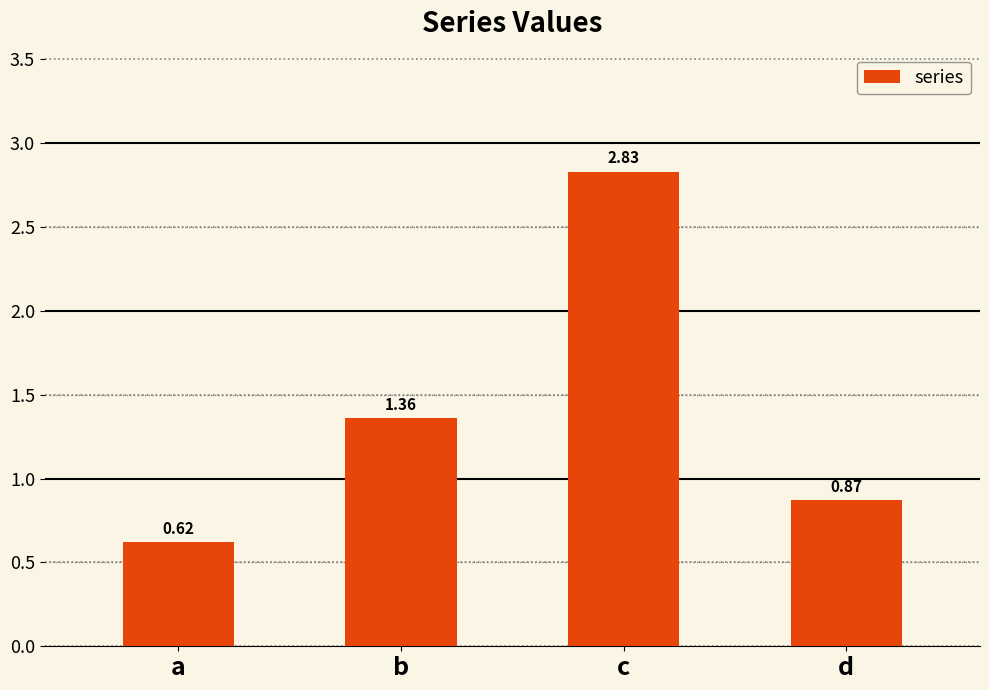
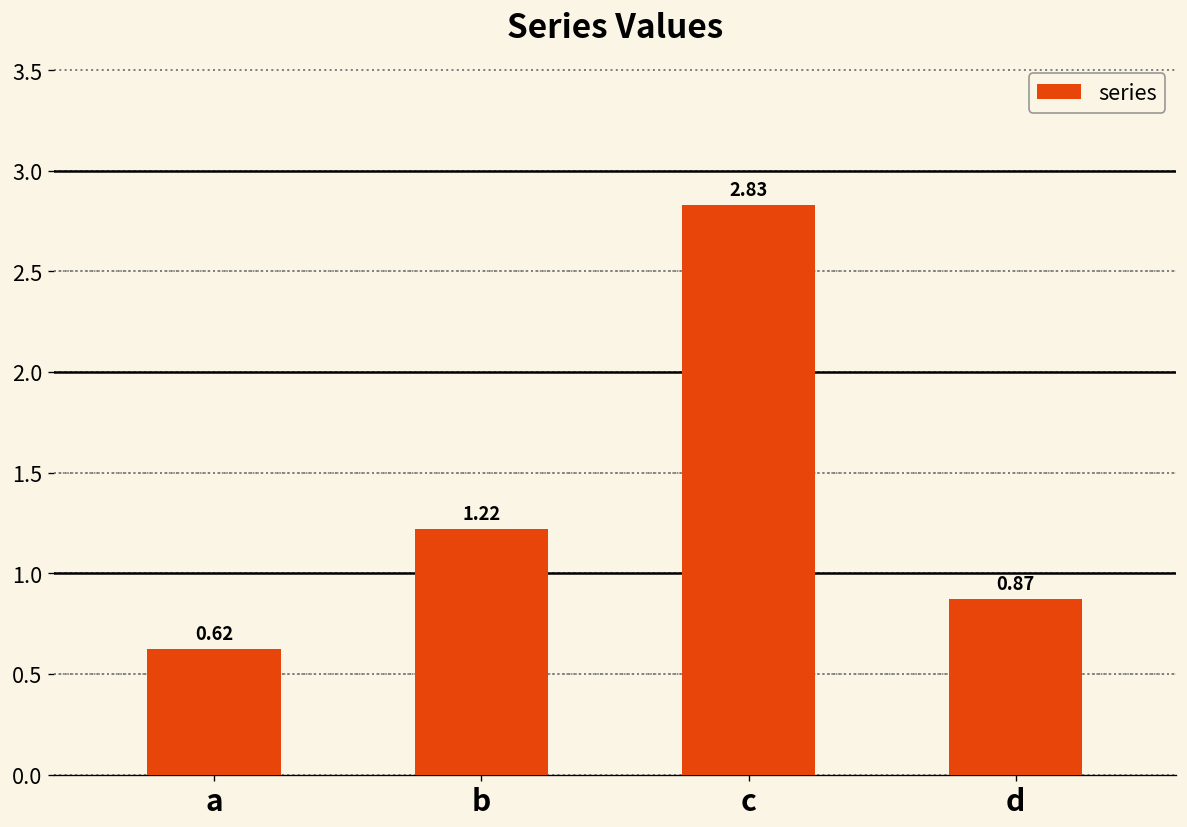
b: 1.36 -> 1.22
